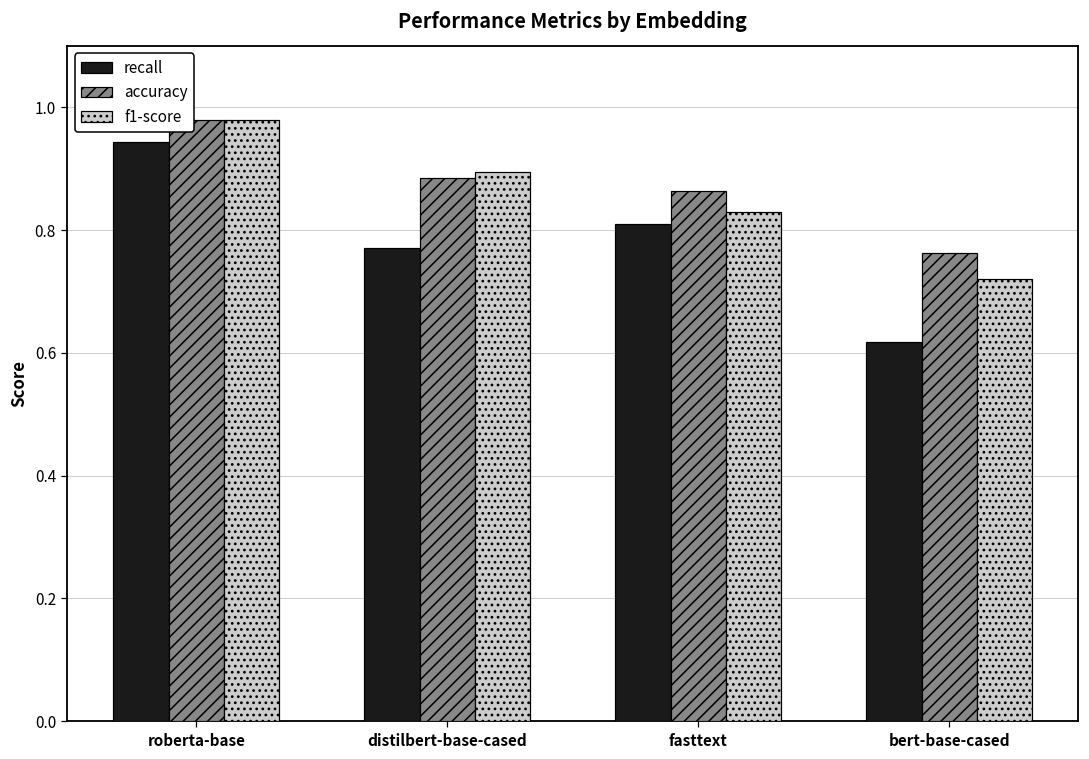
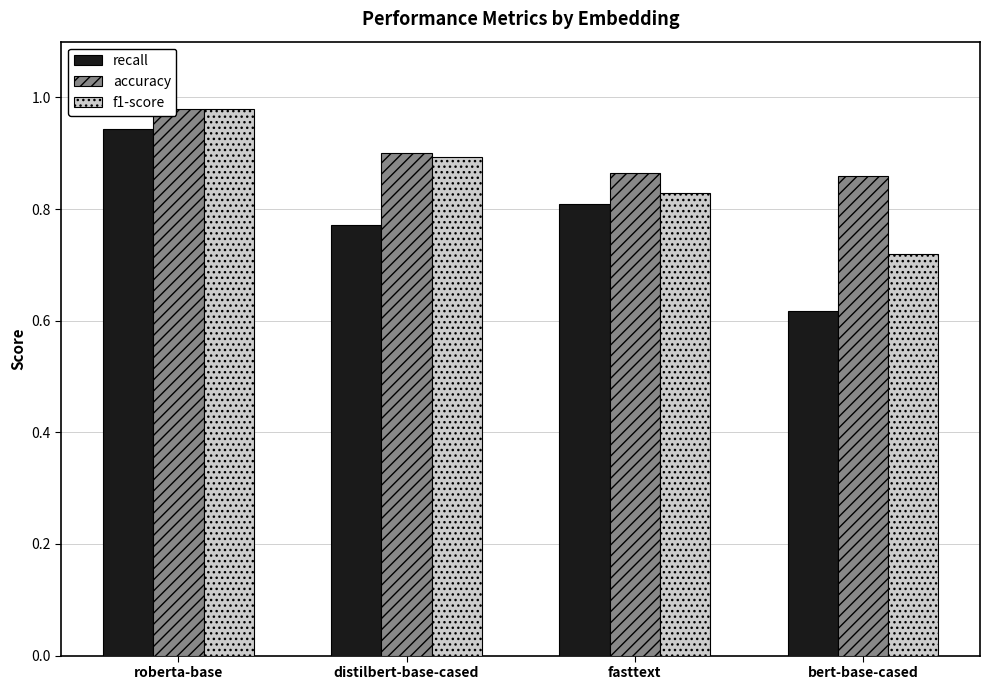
accuracy, distilbert-base-cased: 0.89 -> 0.90
accuracy, bert-base-cased: 0.76 -> 0.86
